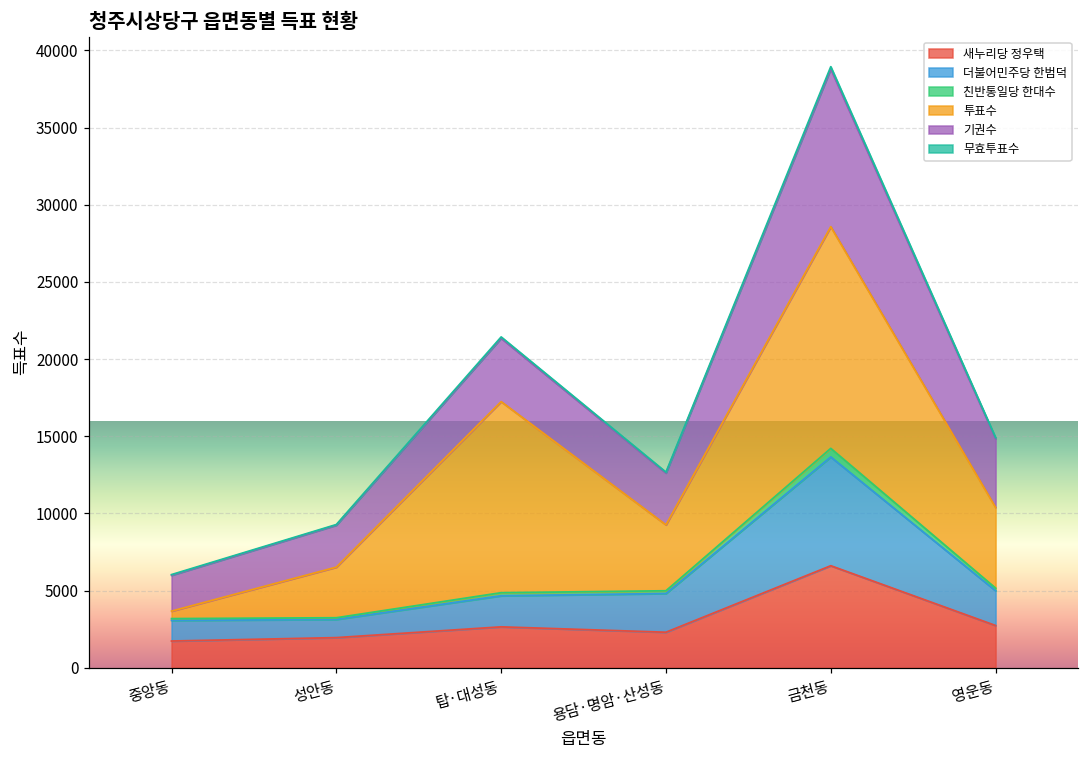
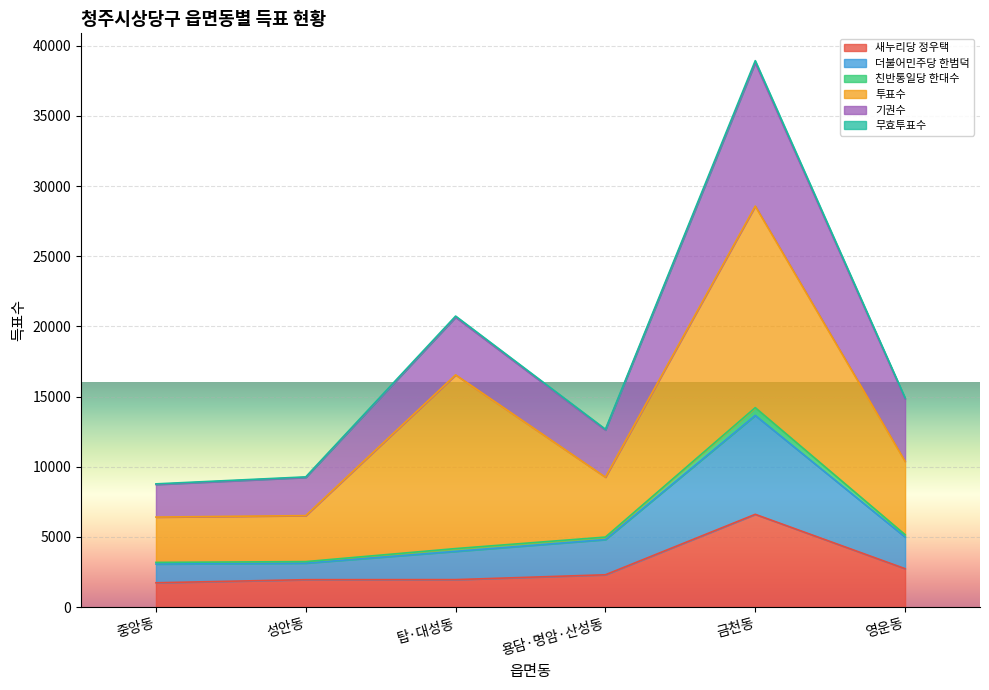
투표수, 중앙동: 500 -> 3200
새누리당 정우택, 탑·대성동: 2700 -> 2000
